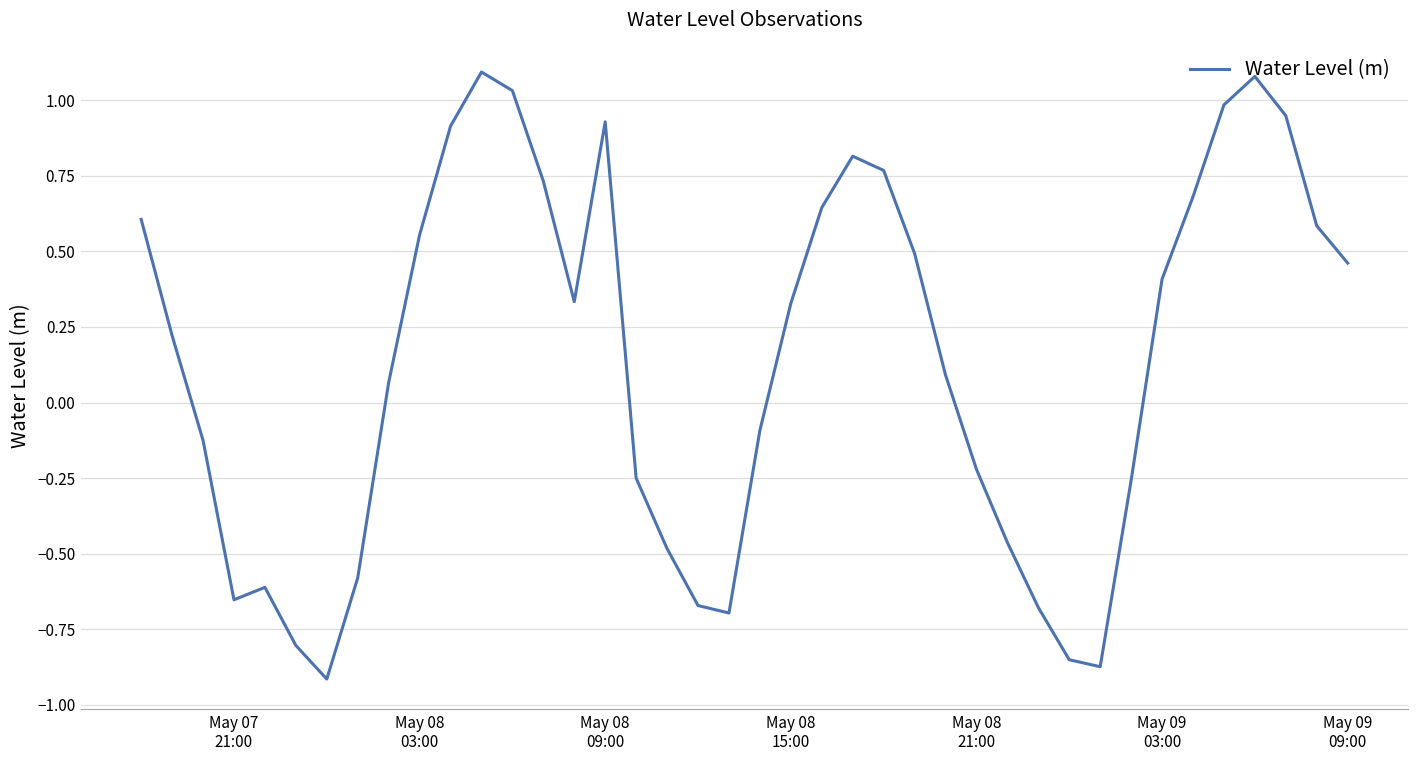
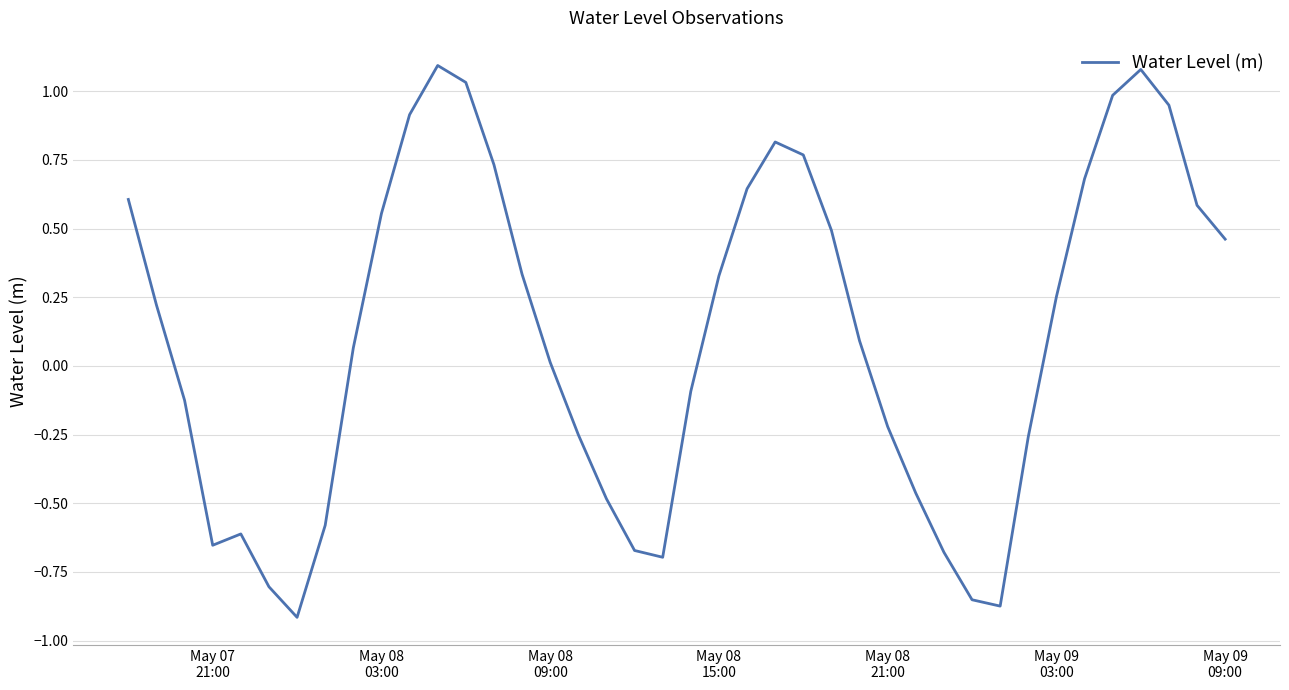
May 08 09:00: 0.93 -> 0.01
May 09 03:00: 0.41 -> 0.25
